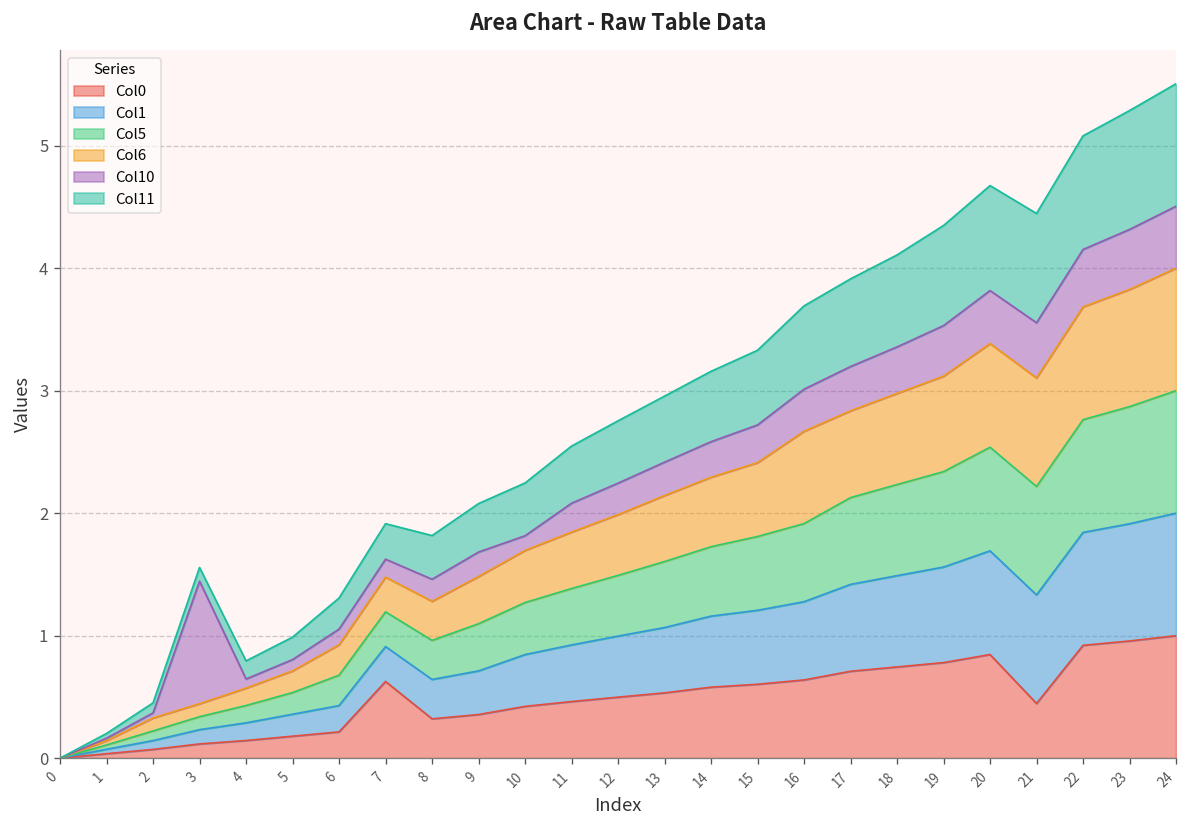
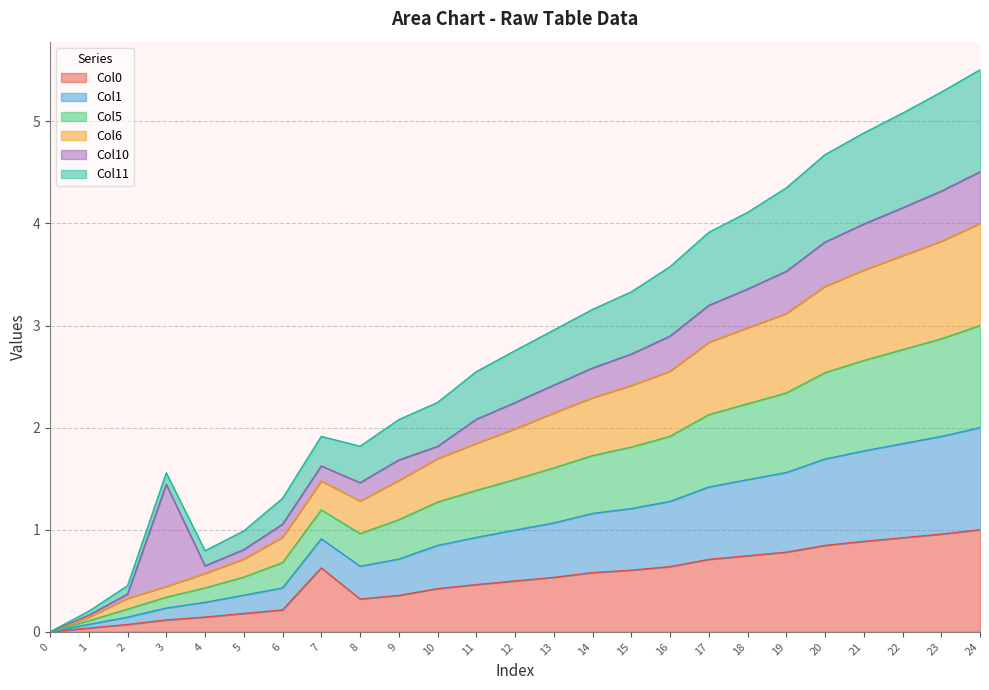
Col6, 16: 0.75 -> 0.64
Col0, 21: 0.45 -> 0.89
